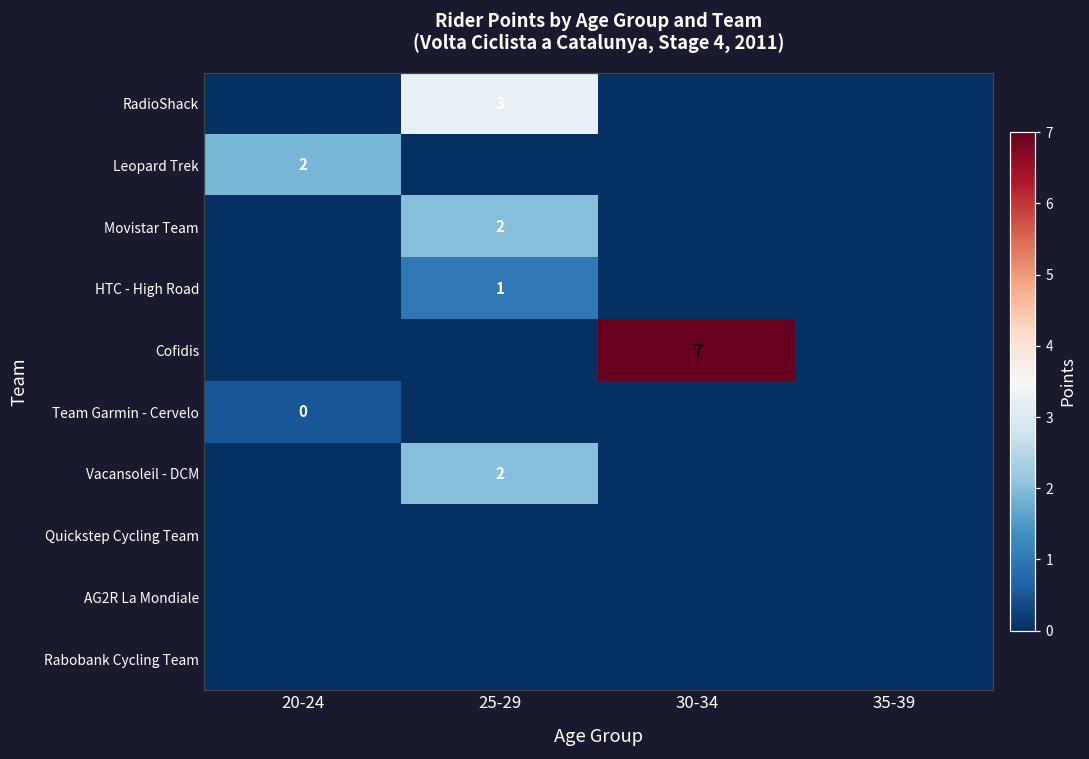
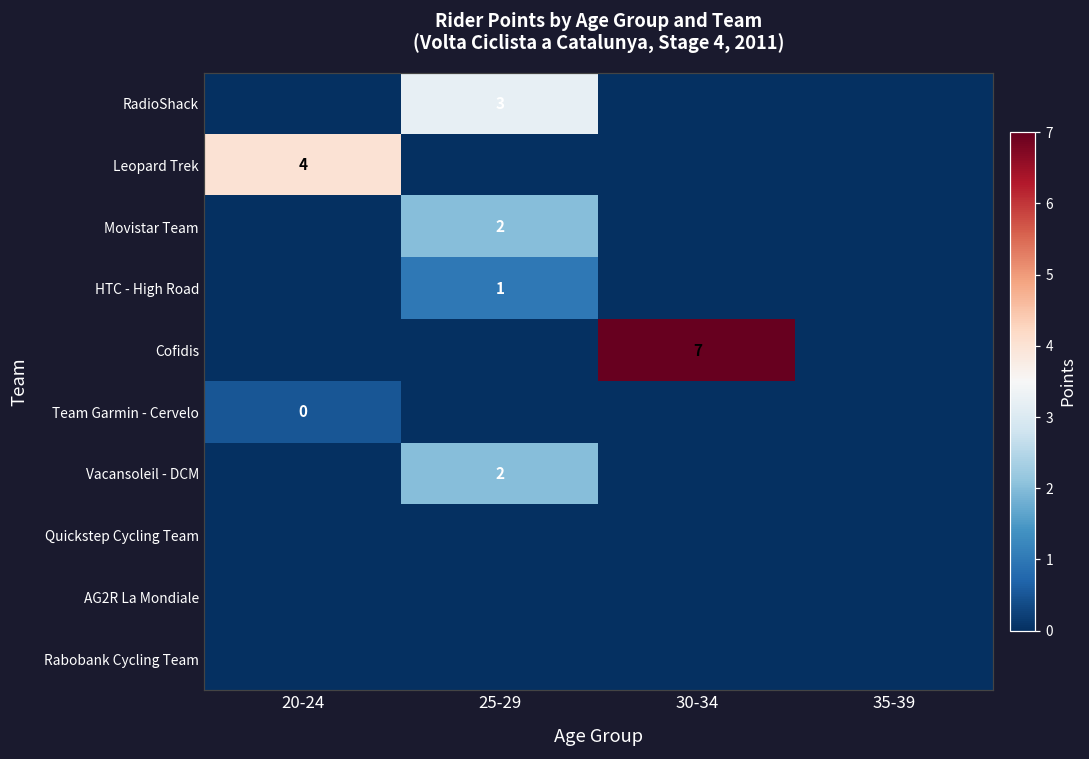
Leopard Trek, 20-24: 2 -> 4
